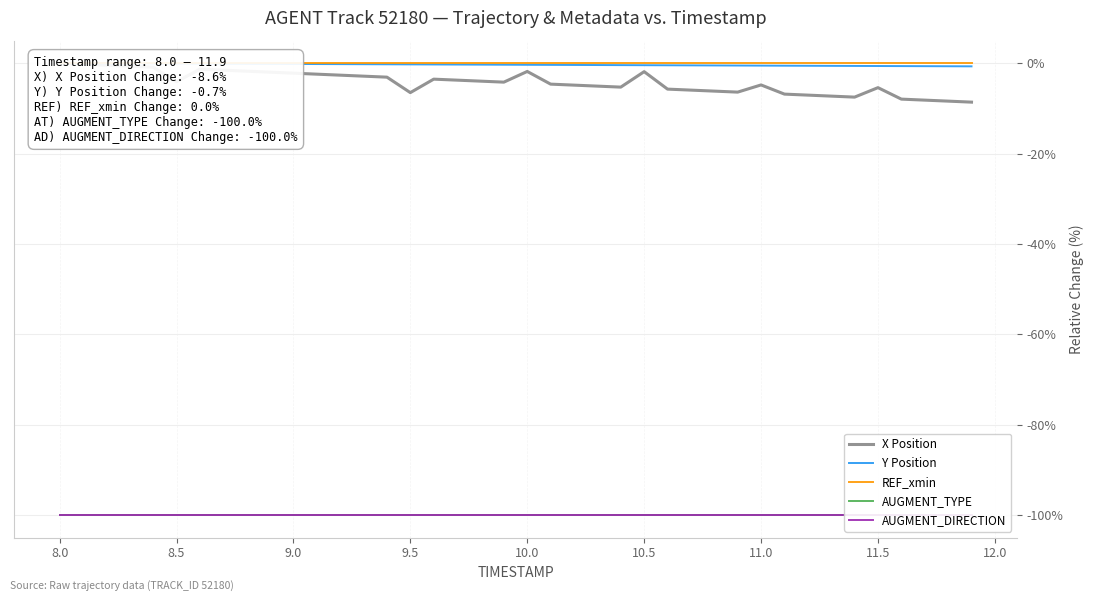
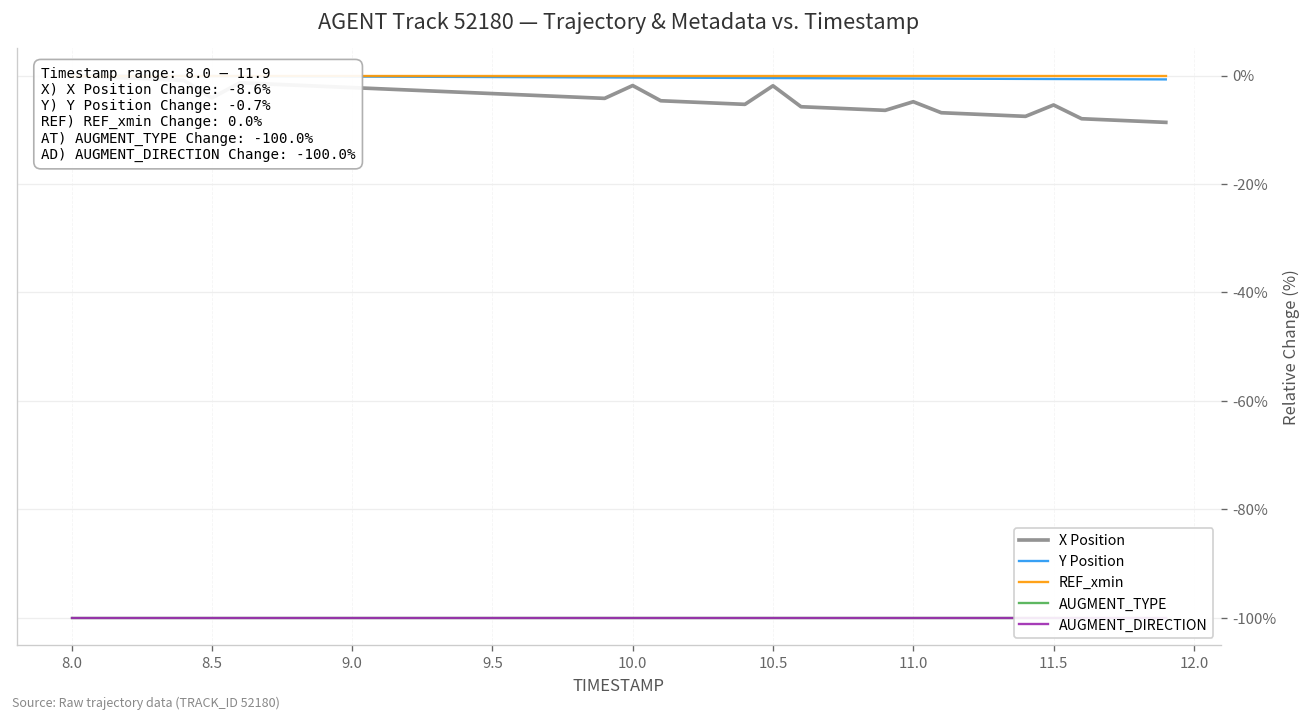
X Position, 9.5: -7% -> -3%
